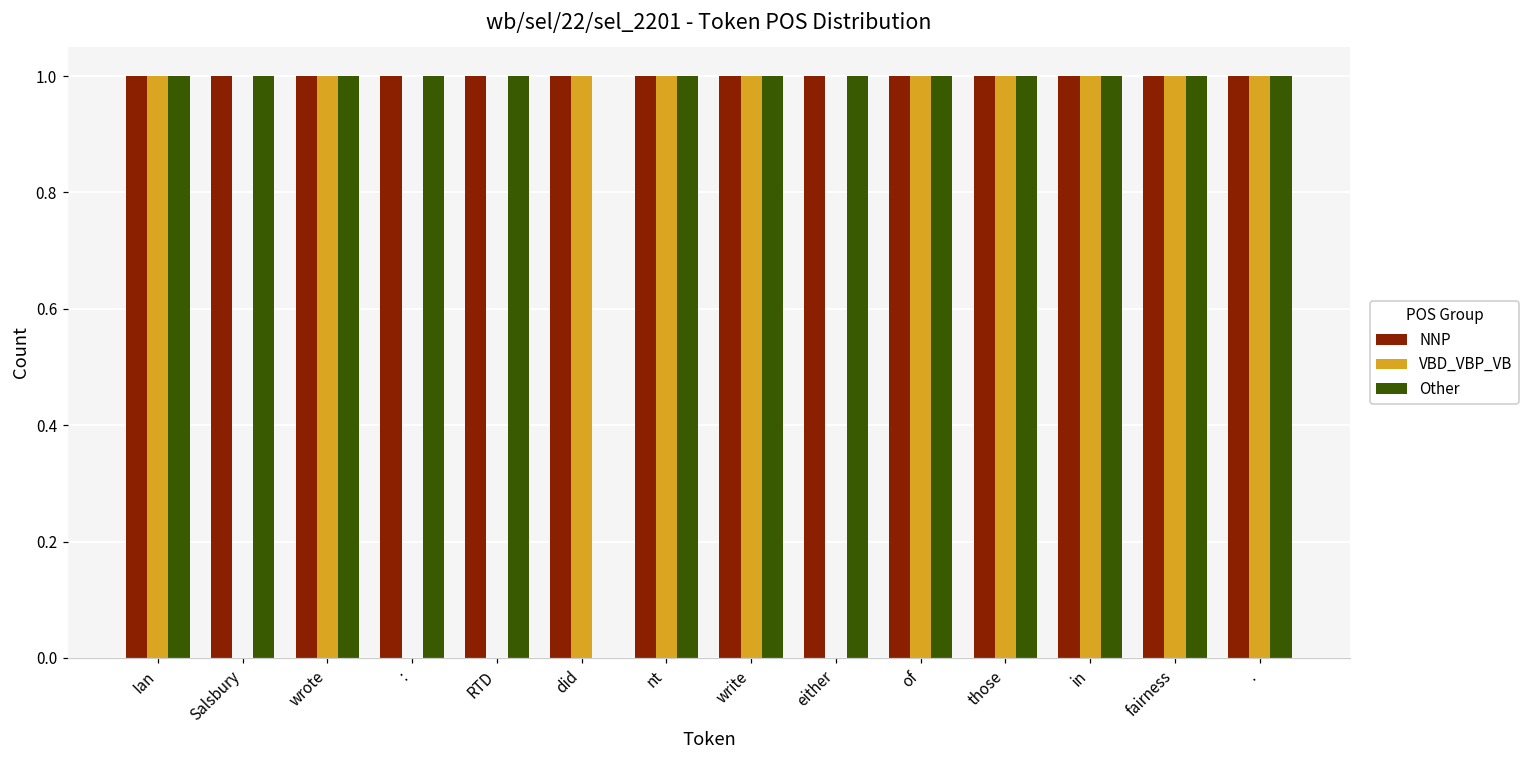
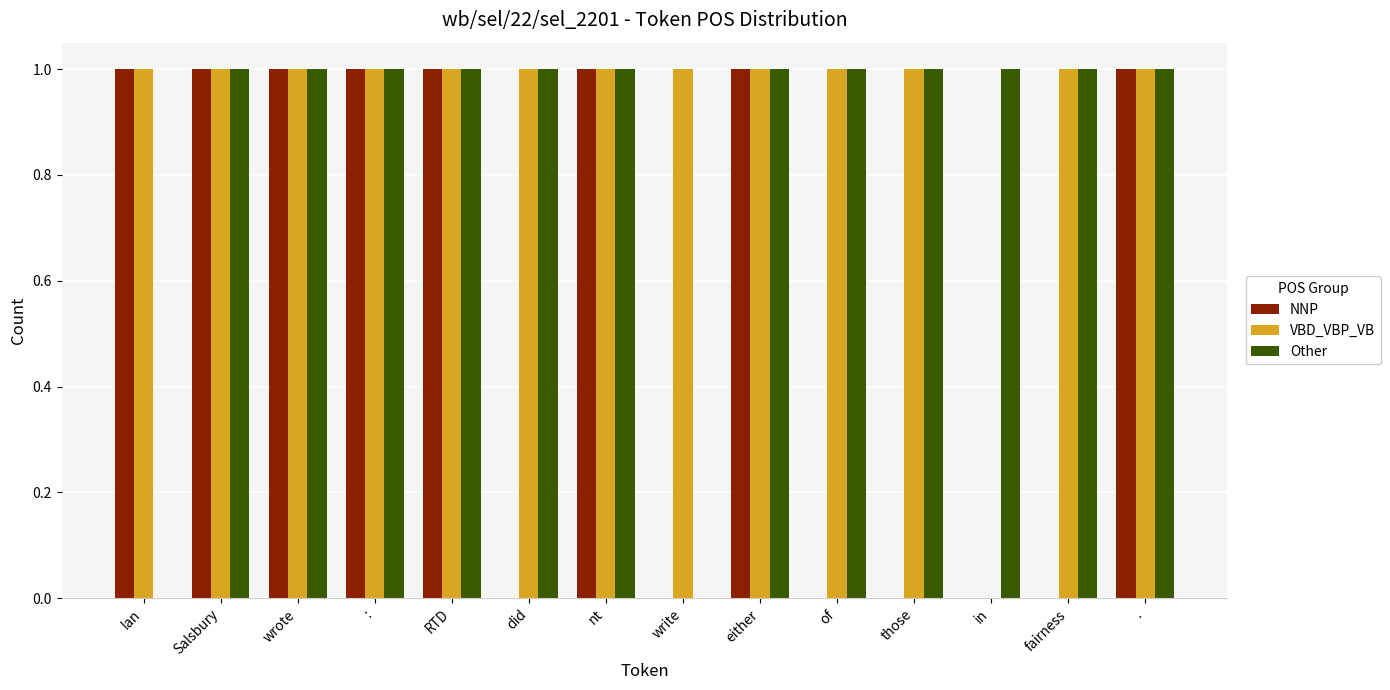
Other, Ian: 1 -> 0
VBD_VBP_VB, Salsbury: 0 -> 1
VBD_VBP_VB, :: 0 -> 1
VBD_VBP_VB, RTD: 0 -> 1
NNP, did: 1 -> 0
Other, did: 0 -> 1
NNP, write: 1 -> 0
Other, write: 1 -> 0
VBD_VBP_VB, either: 0 -> 1
NNP, of: 1 -> 0
NNP, those: 1 -> 0
NNP, in: 1 -> 0
VBD_VBP_VB, in: 1 -> 0
NNP, fairness: 1 -> 0
